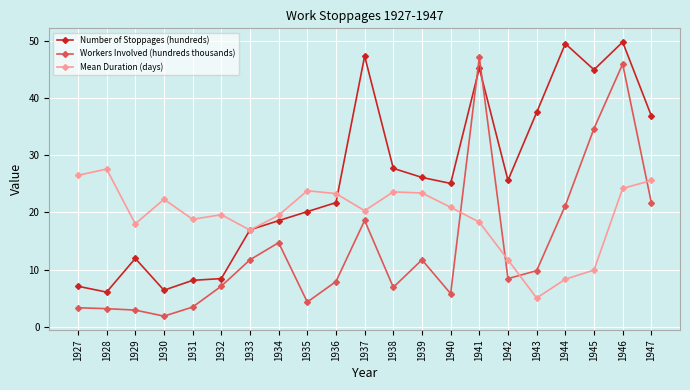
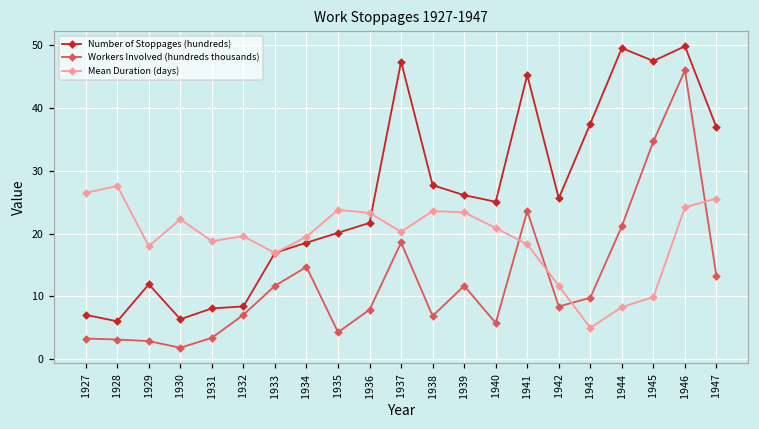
Workers Involved (hundreds thousands), 1941: 47 -> 24
Number of Stoppages (hundreds), 1945: 45 -> 48
Workers Involved (hundreds thousands), 1947: 22 -> 13
